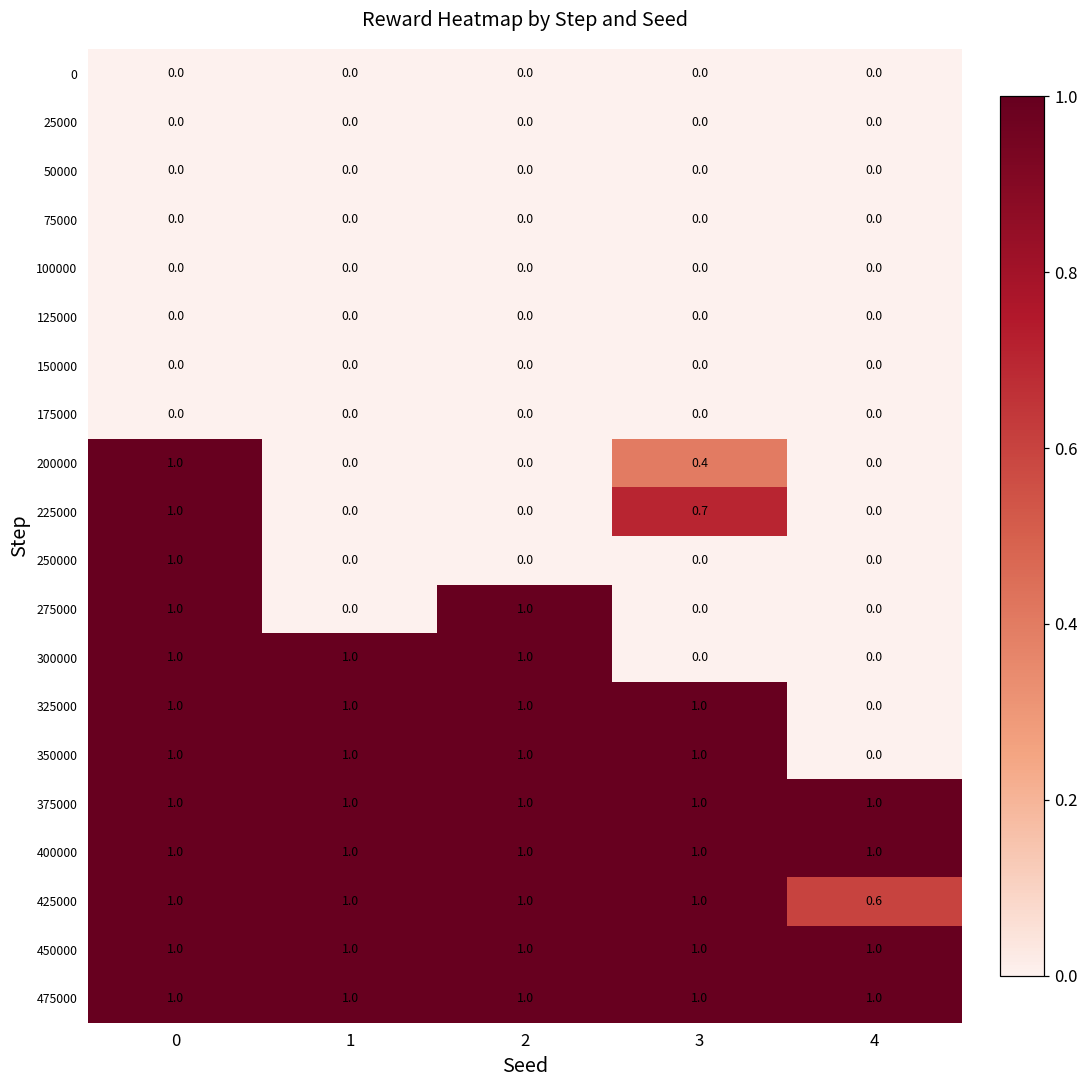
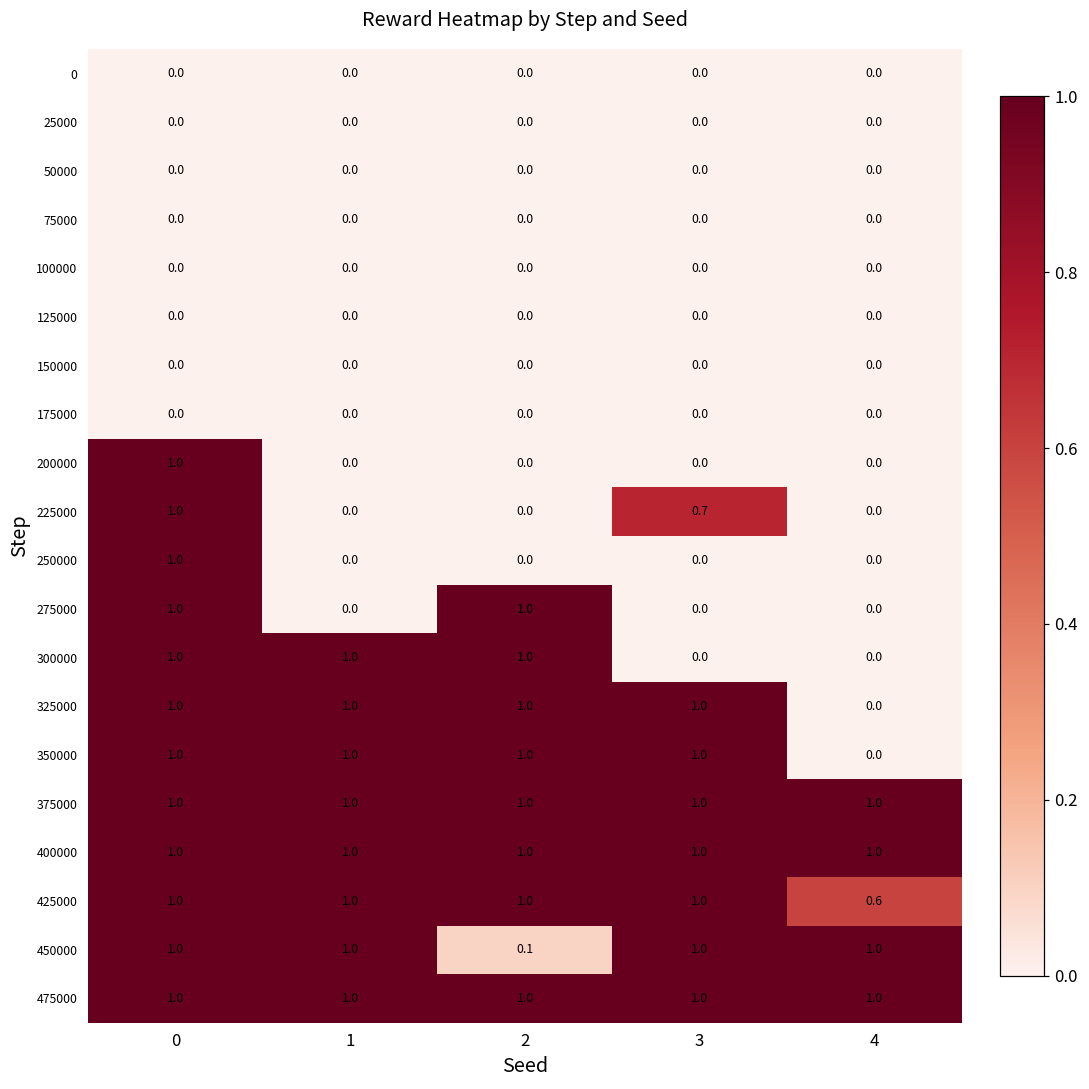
200000, 3: 0.4 -> 0.0
450000, 2: 1.0 -> 0.1
